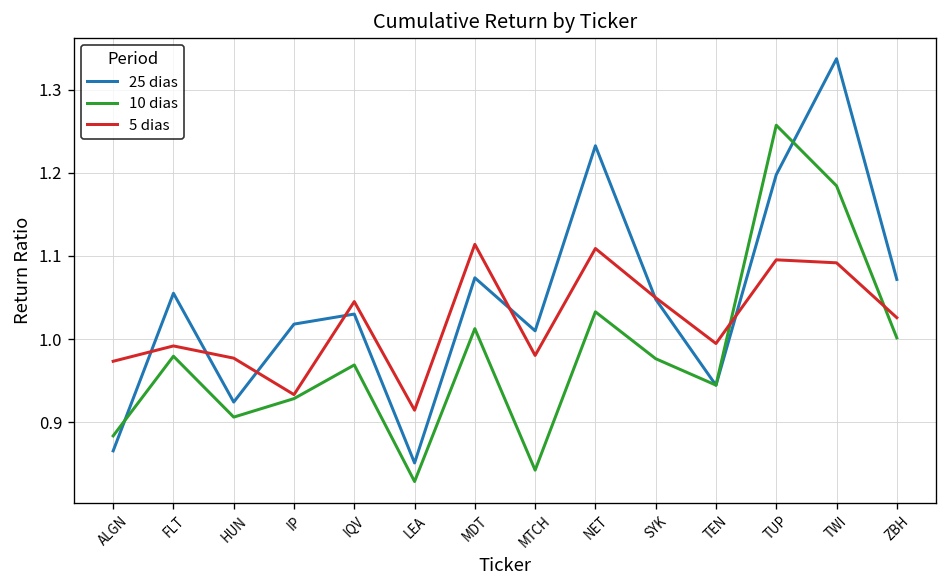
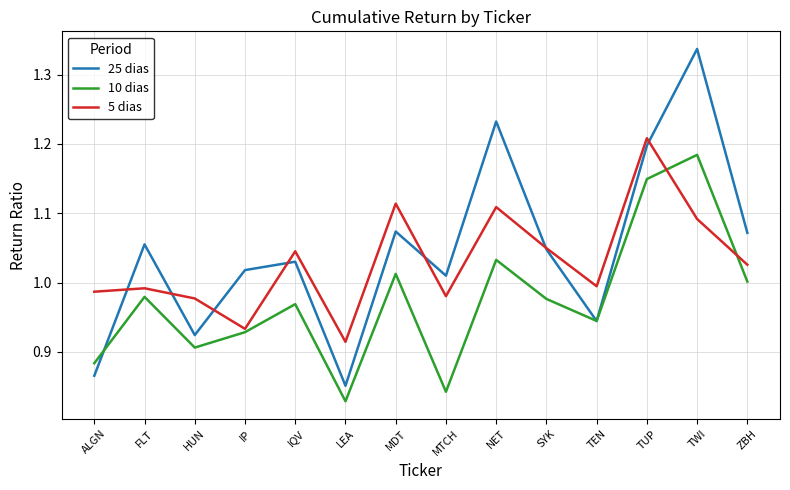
5 dias, ALGN: 0.97 -> 0.99
10 dias, TUP: 1.26 -> 1.15
5 dias, TUP: 1.10 -> 1.21
